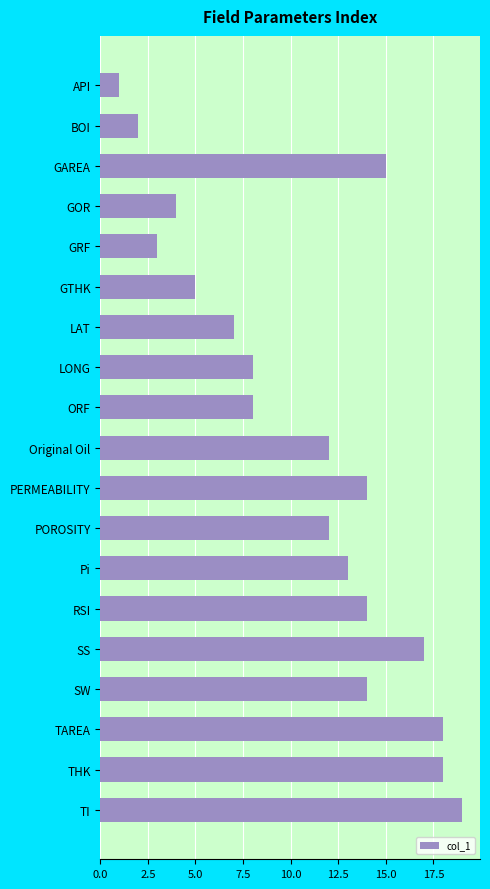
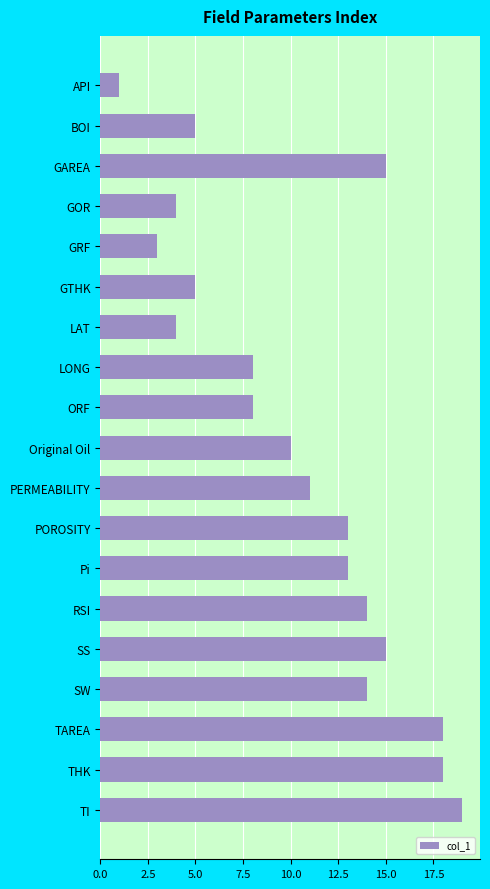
BOI: 2 -> 5
LAT: 7 -> 4
Original Oil: 12 -> 10
PERMEABILITY: 14 -> 11
POROSITY: 12 -> 13
SS: 17 -> 15
